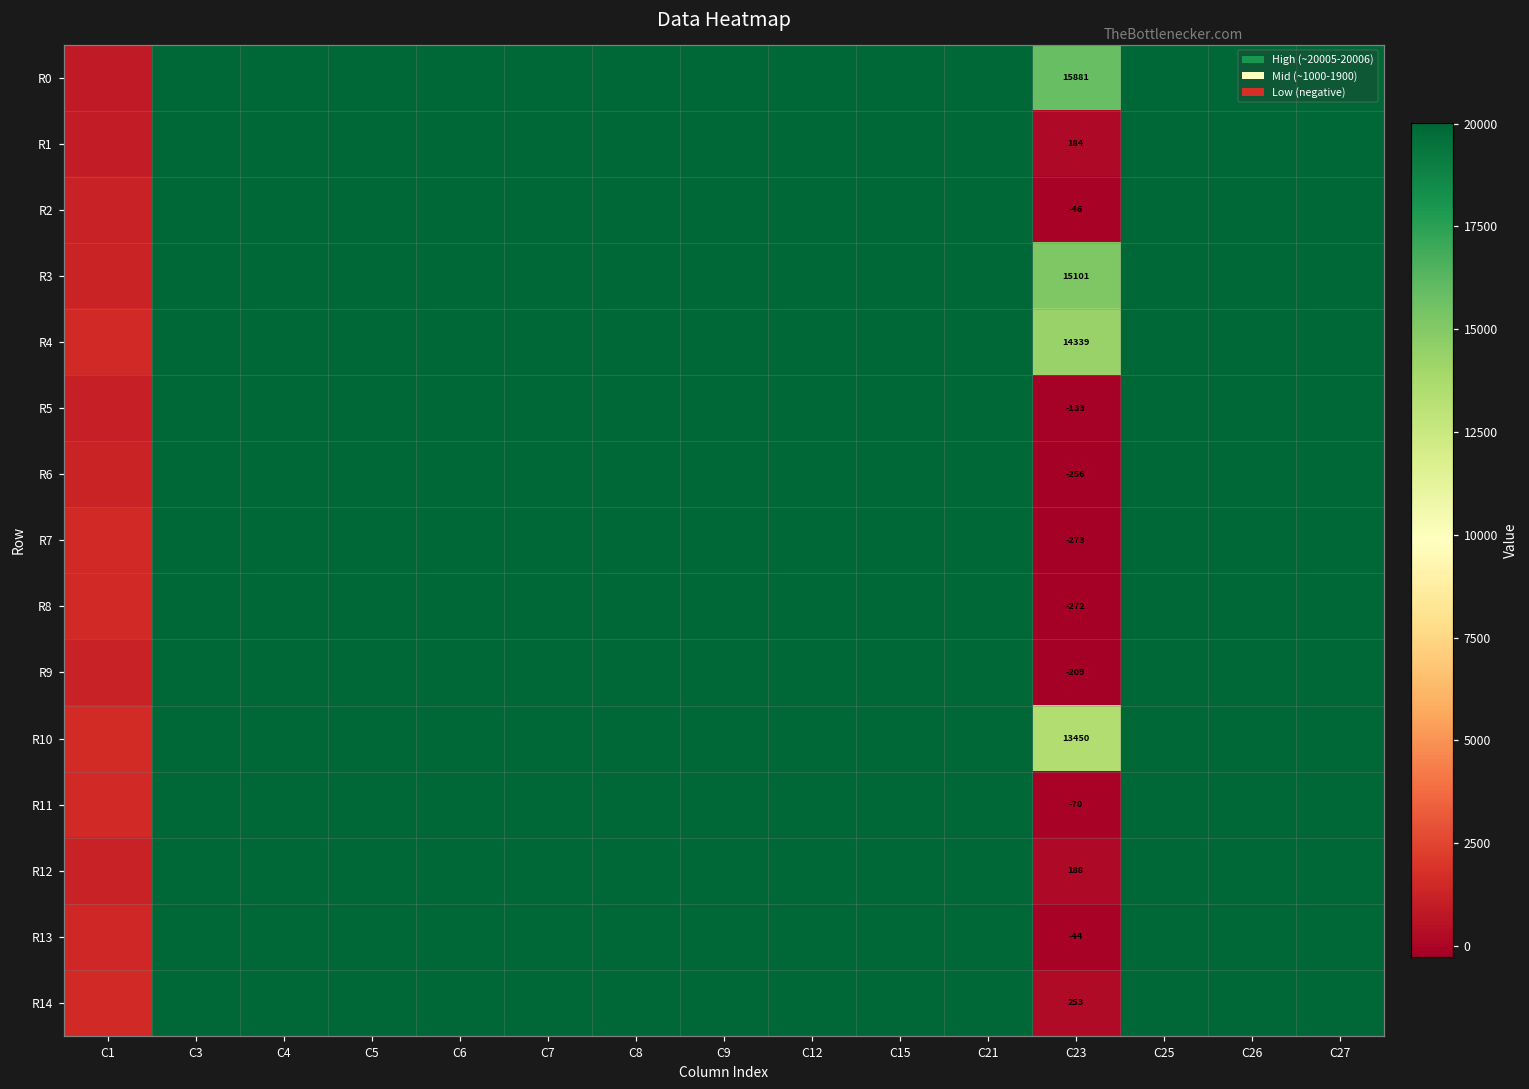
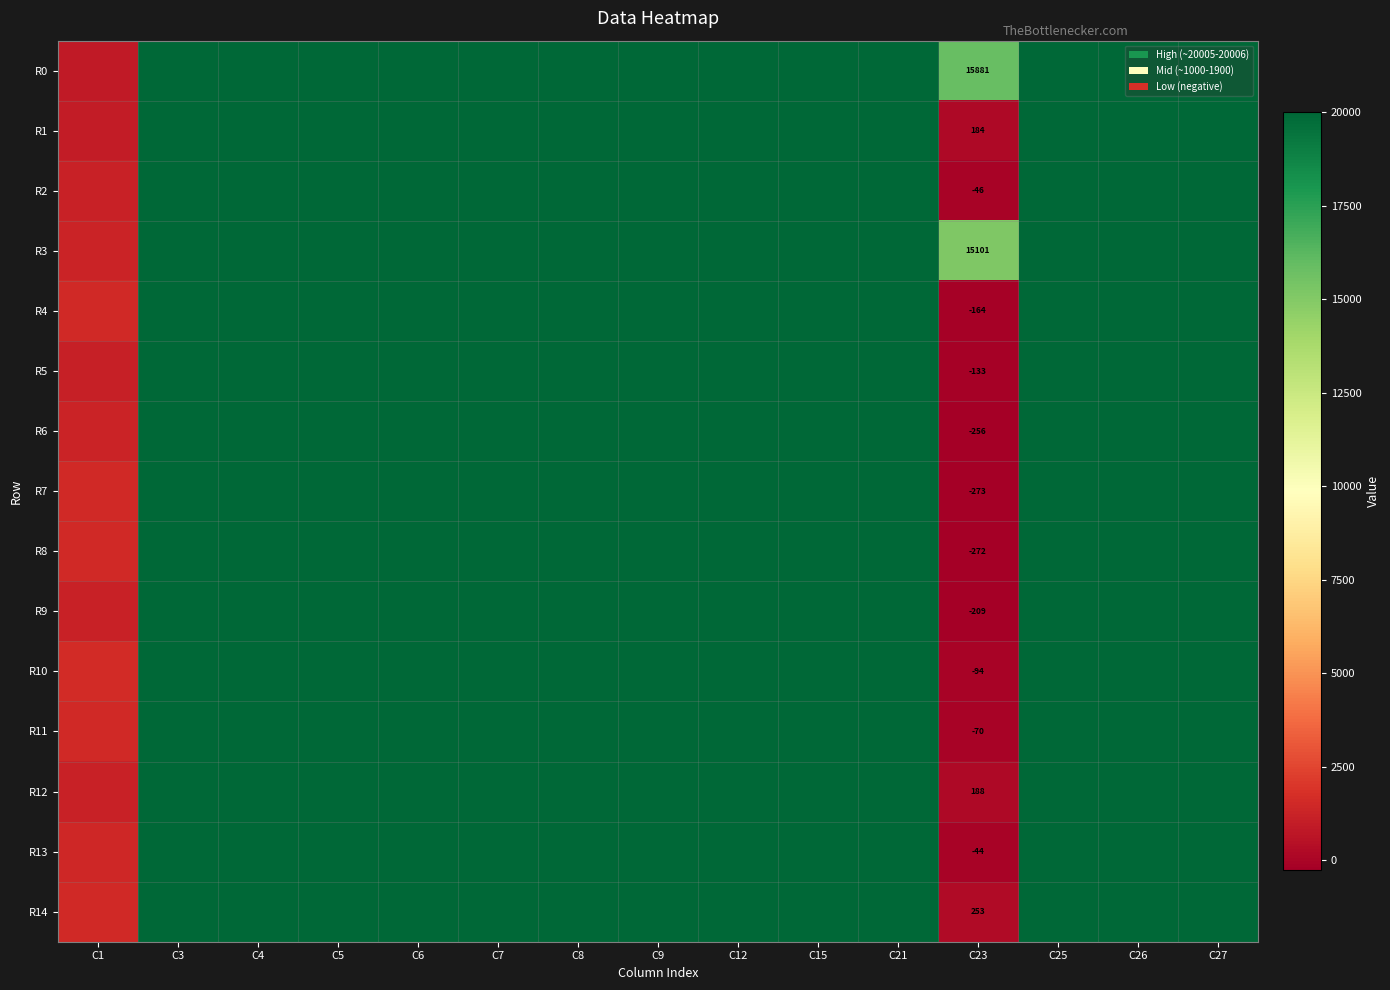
R4, C23: 14339 -> -164
R10, C23: 13450 -> -94
